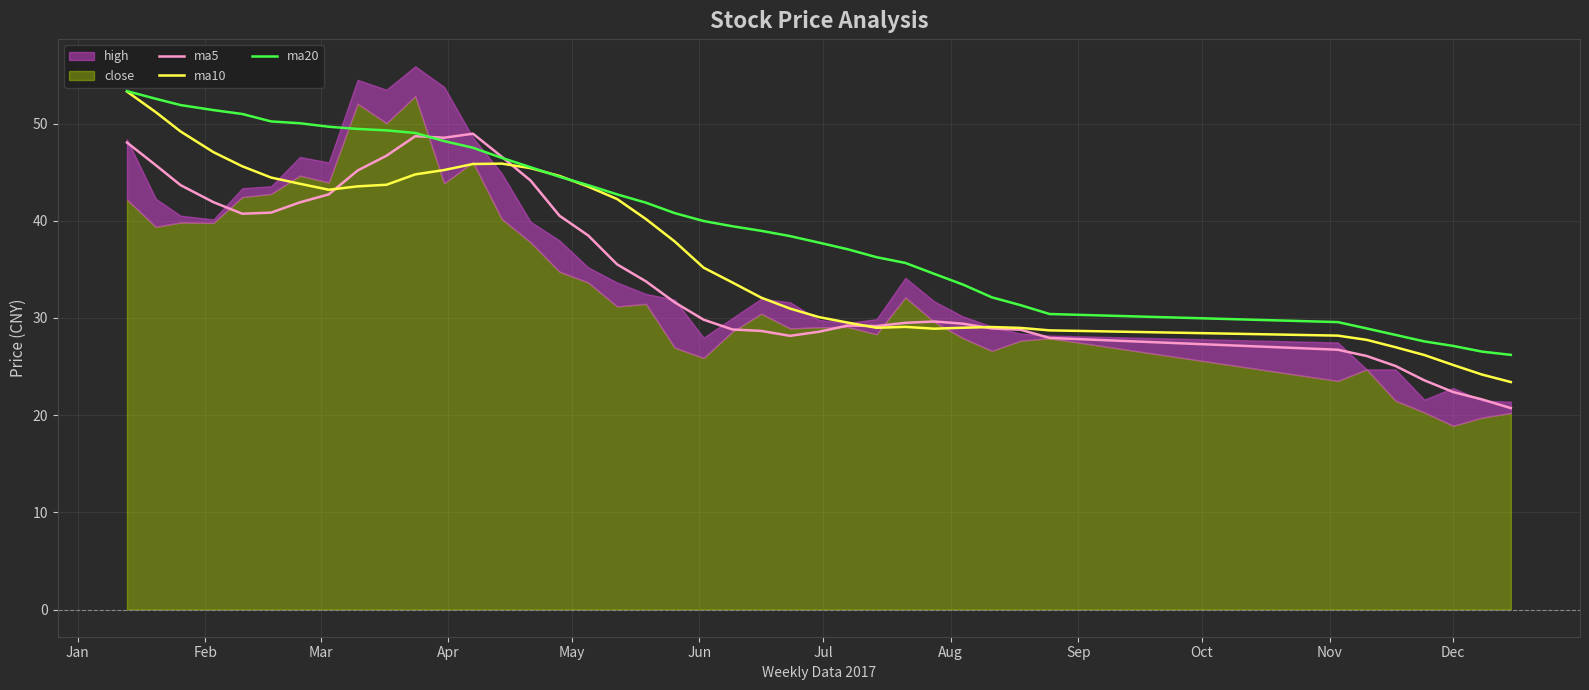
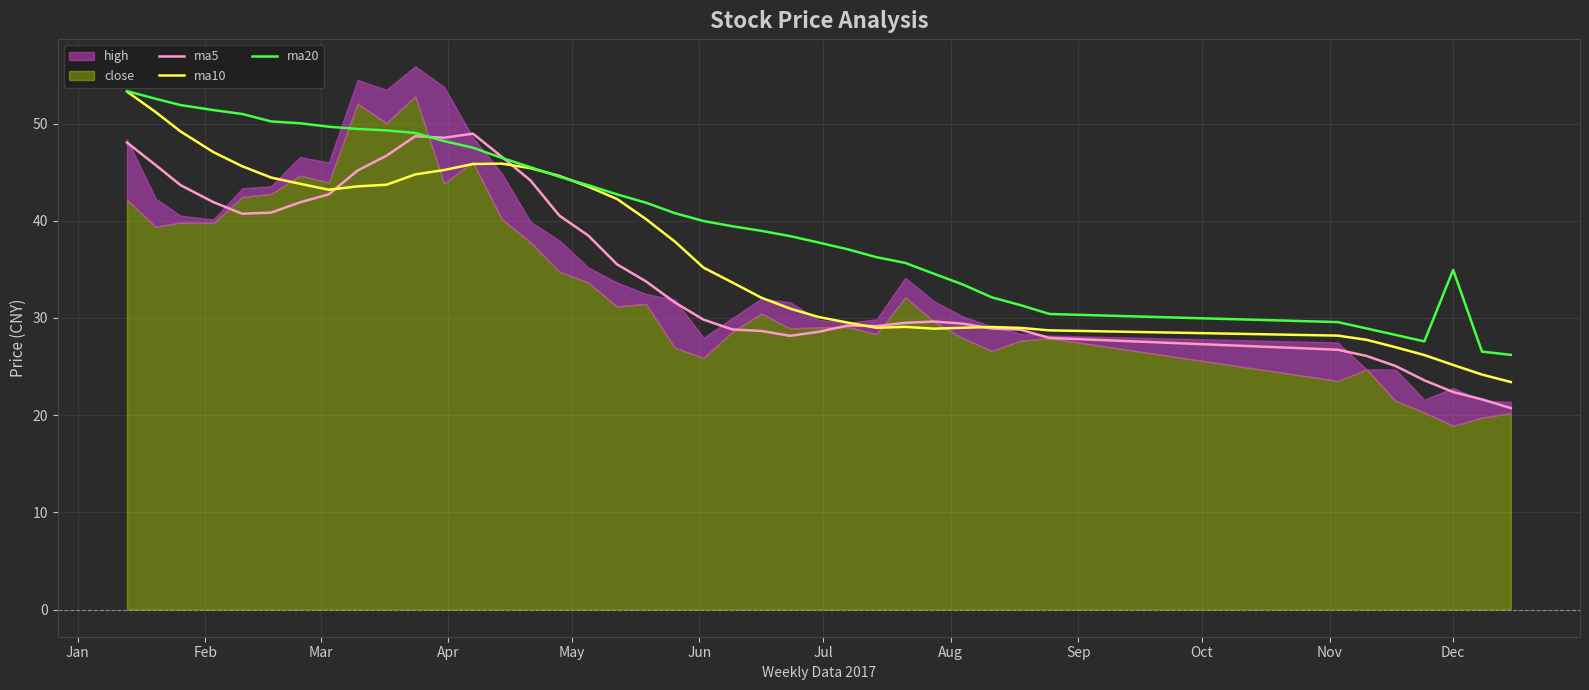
ma20, Dec: 27 -> 35
